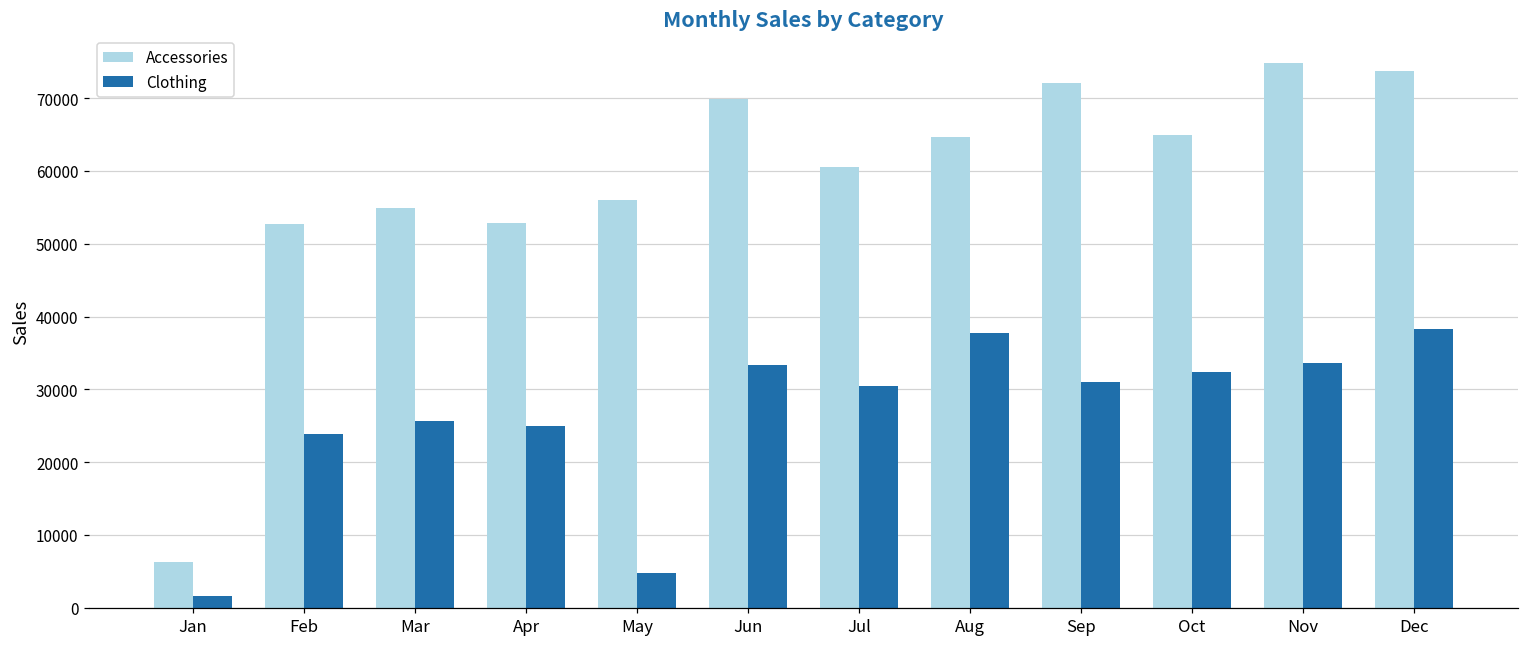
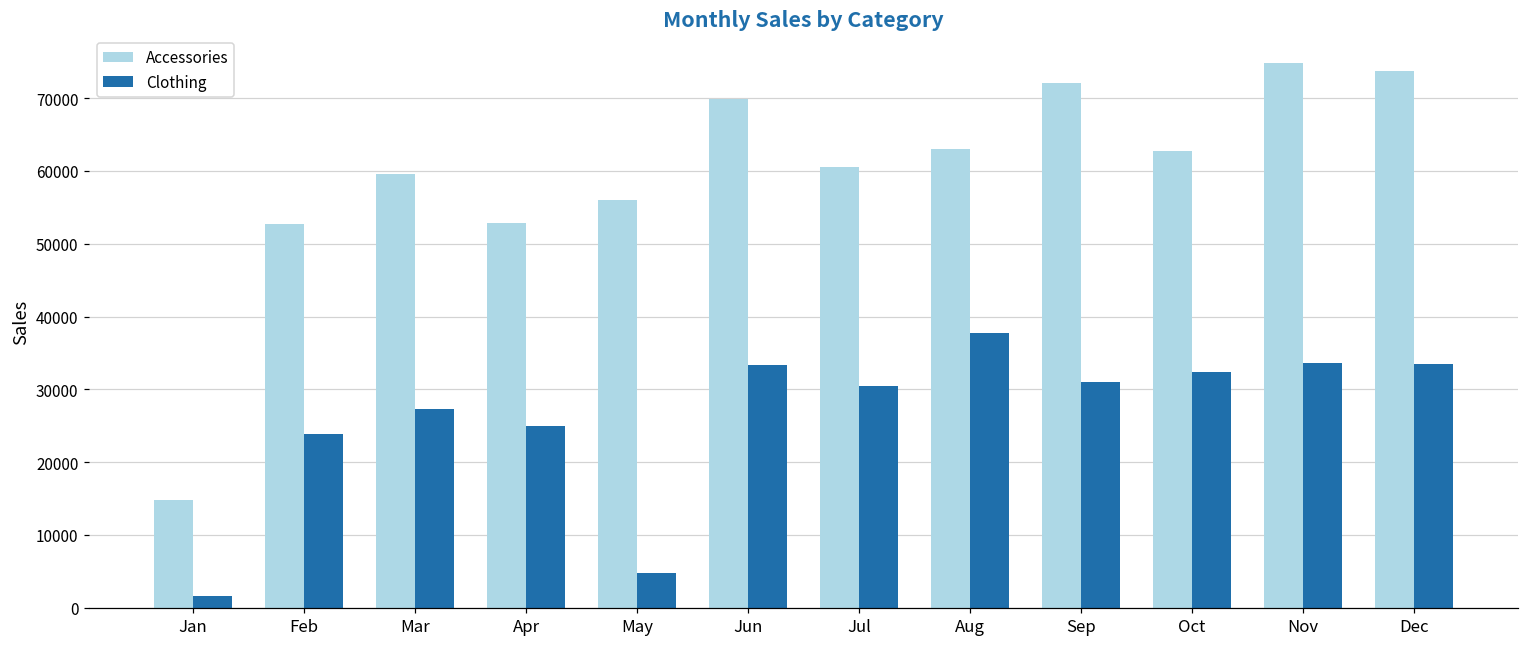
Accessories, Jan: 6000 -> 15000
Accessories, Mar: 55000 -> 60000
Clothing, Mar: 26000 -> 27000
Accessories, Aug: 65000 -> 63000
Accessories, Oct: 65000 -> 63000
Clothing, Dec: 38000 -> 33000
